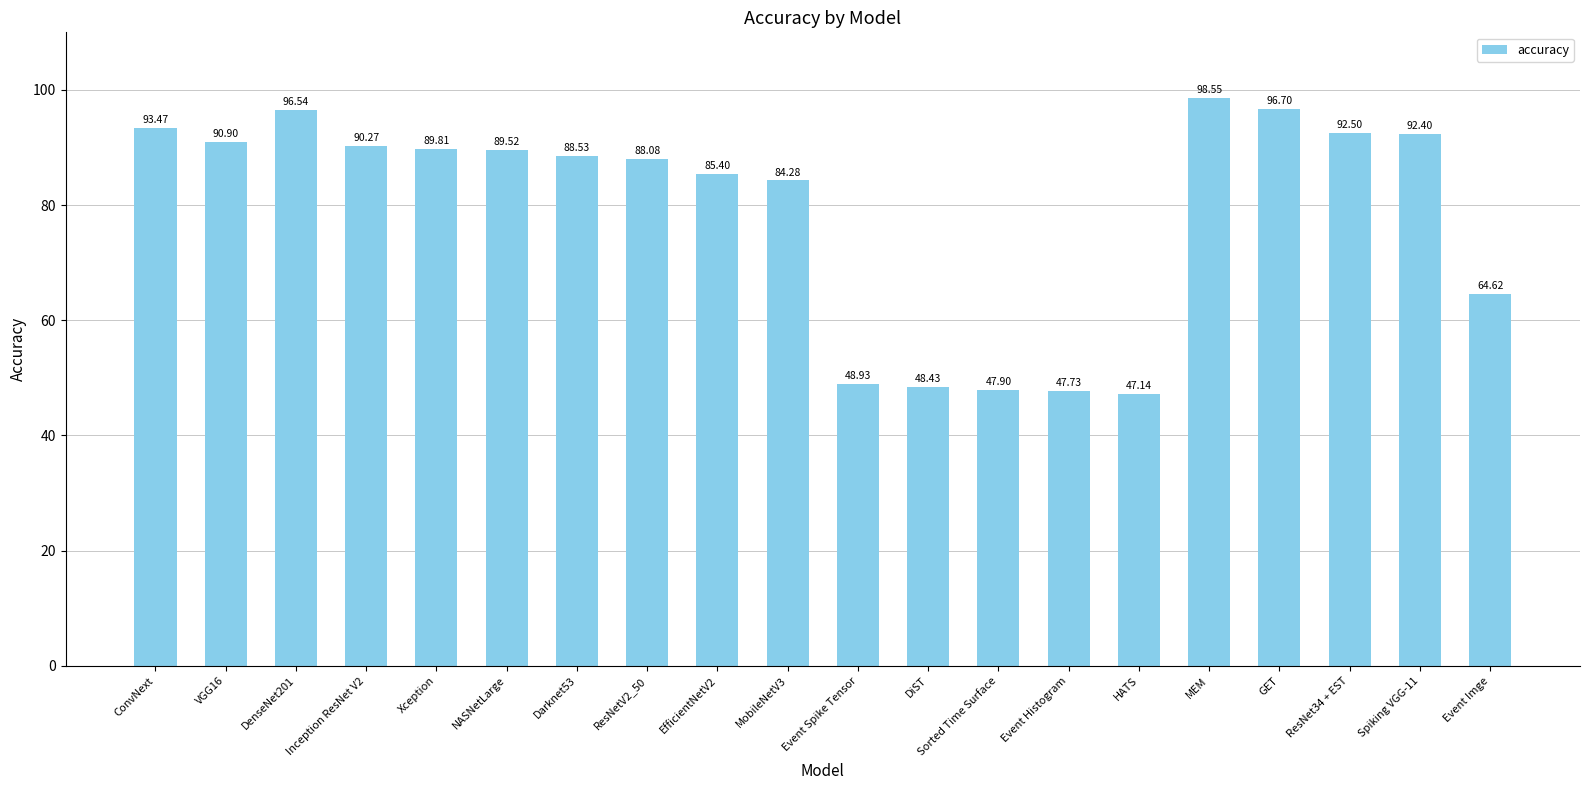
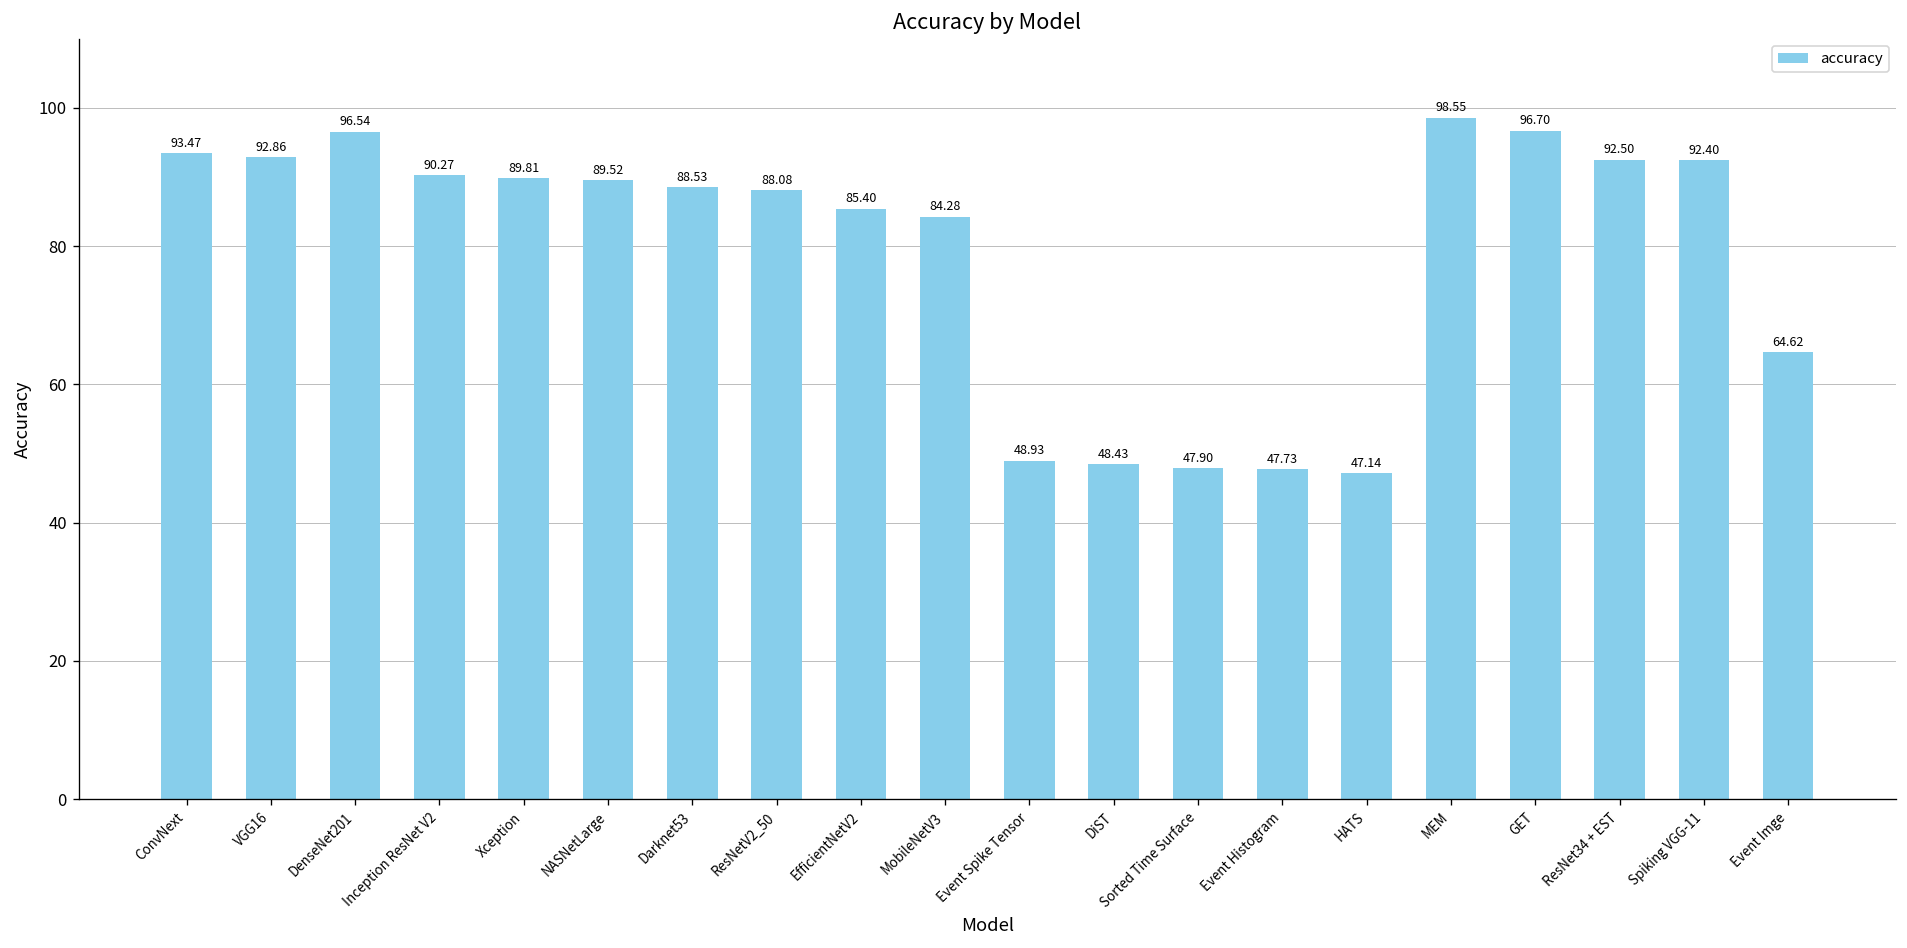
VGG16: 90.90 -> 92.86
